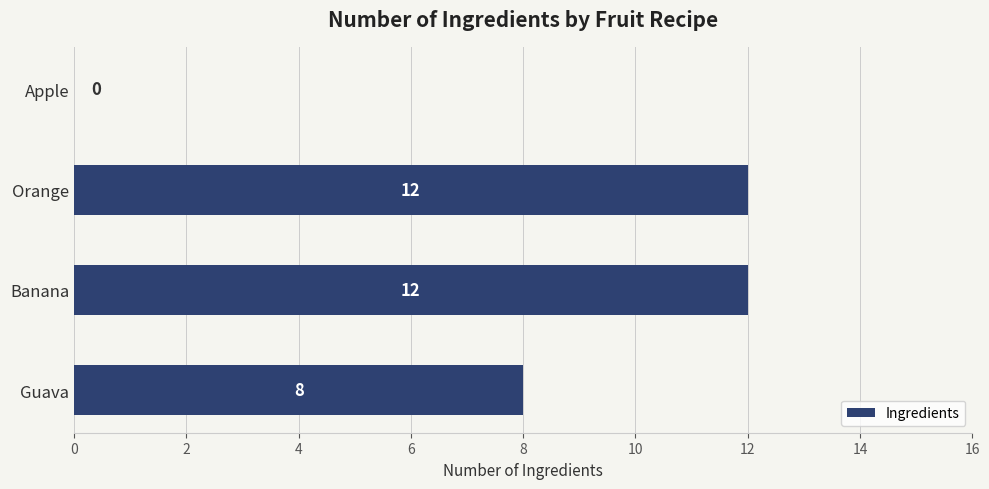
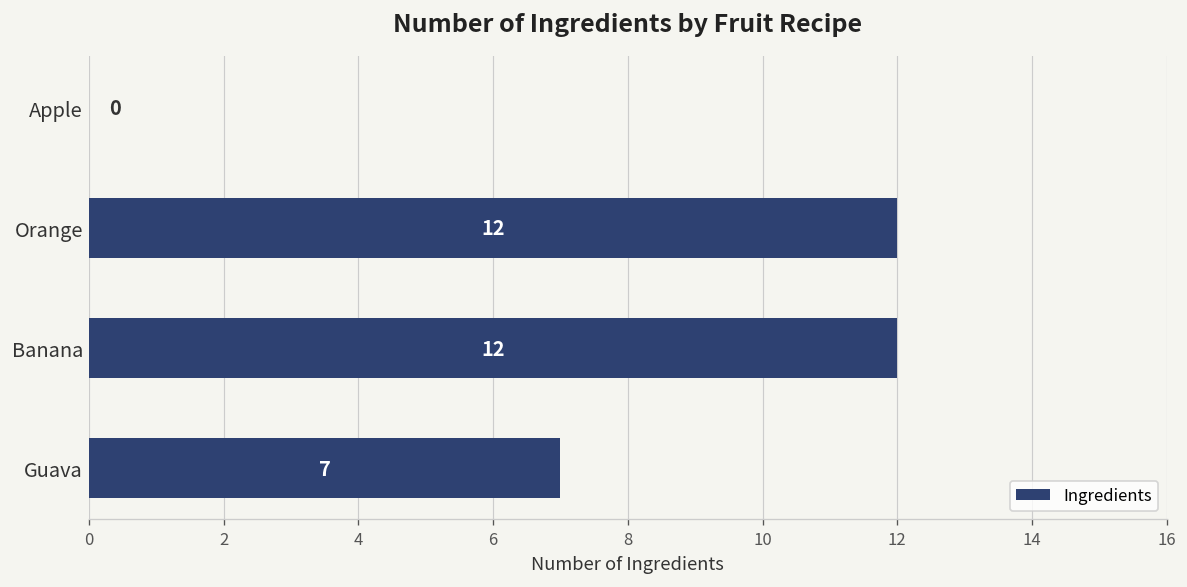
Guava: 8 -> 7
